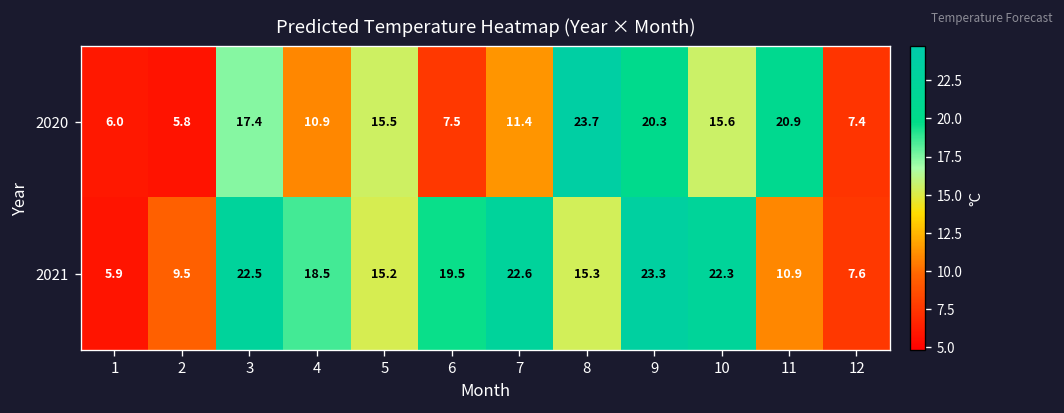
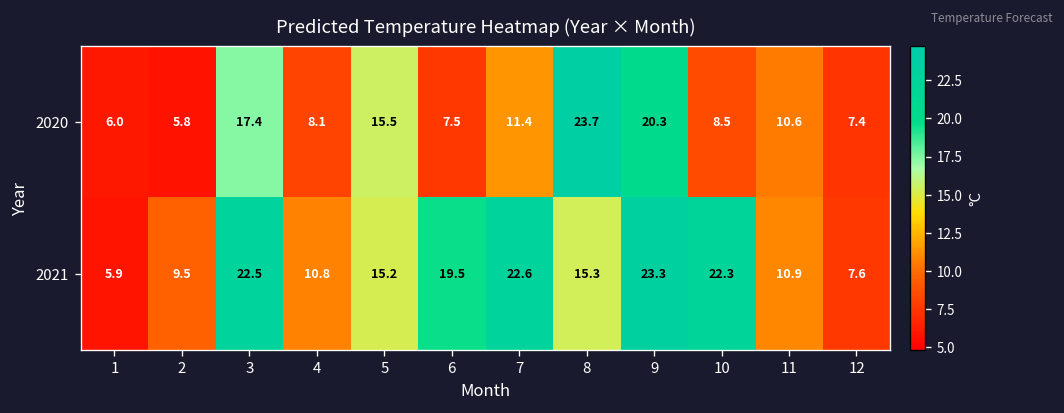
2020, 4: 10.9 -> 8.1
2020, 10: 15.6 -> 8.5
2020, 11: 20.9 -> 10.6
2021, 4: 18.5 -> 10.8
